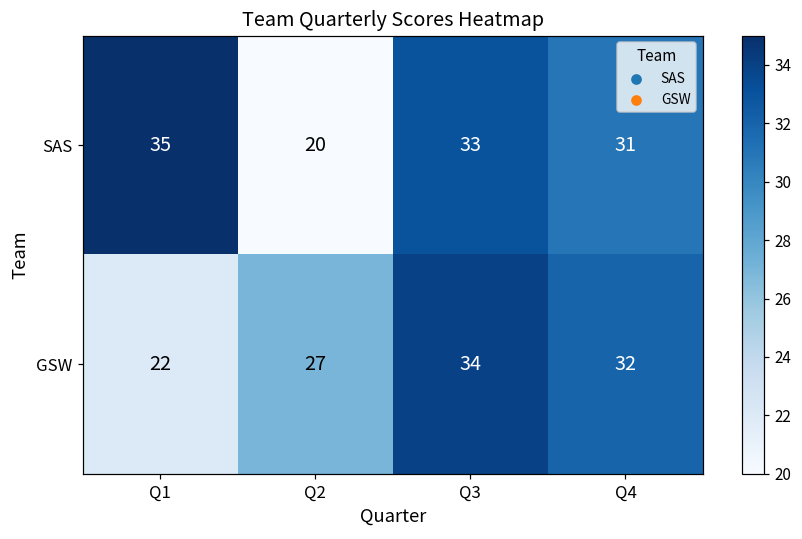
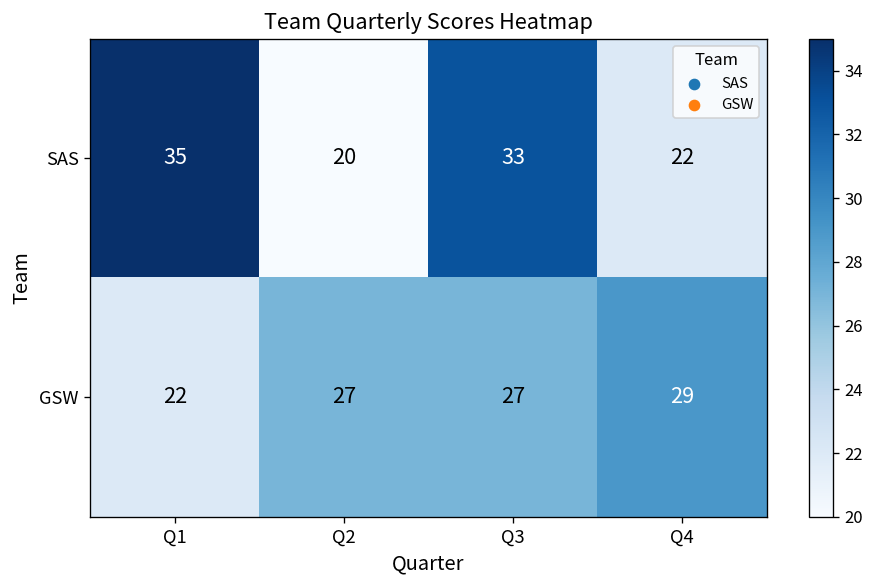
SAS, Q4: 31 -> 22
GSW, Q3: 34 -> 27
GSW, Q4: 32 -> 29
